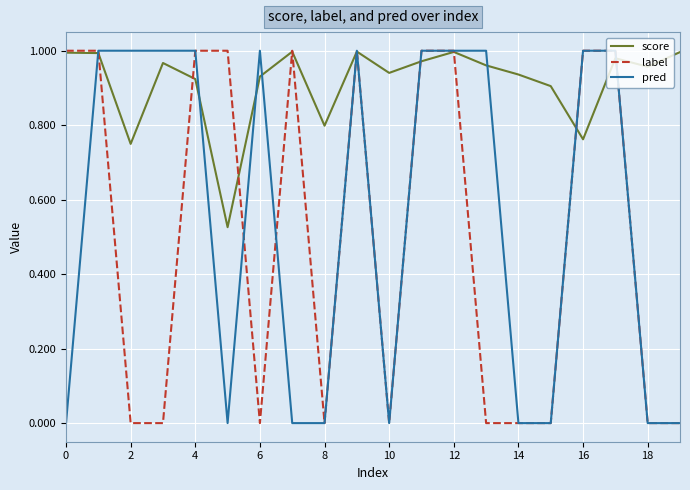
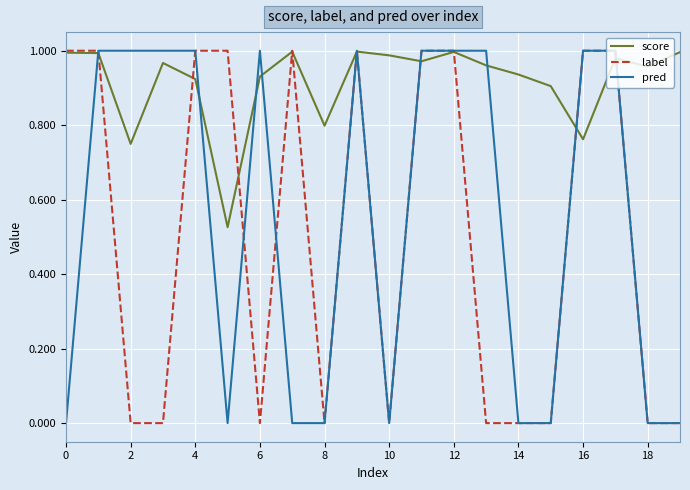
score, 10: 0.94 -> 0.99
